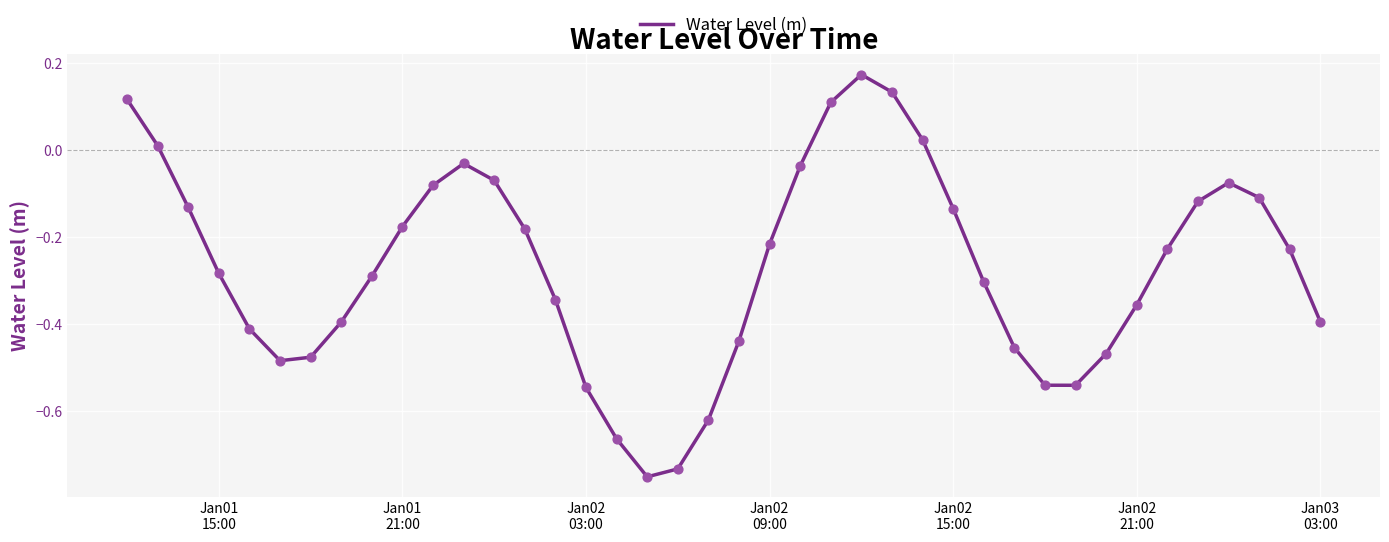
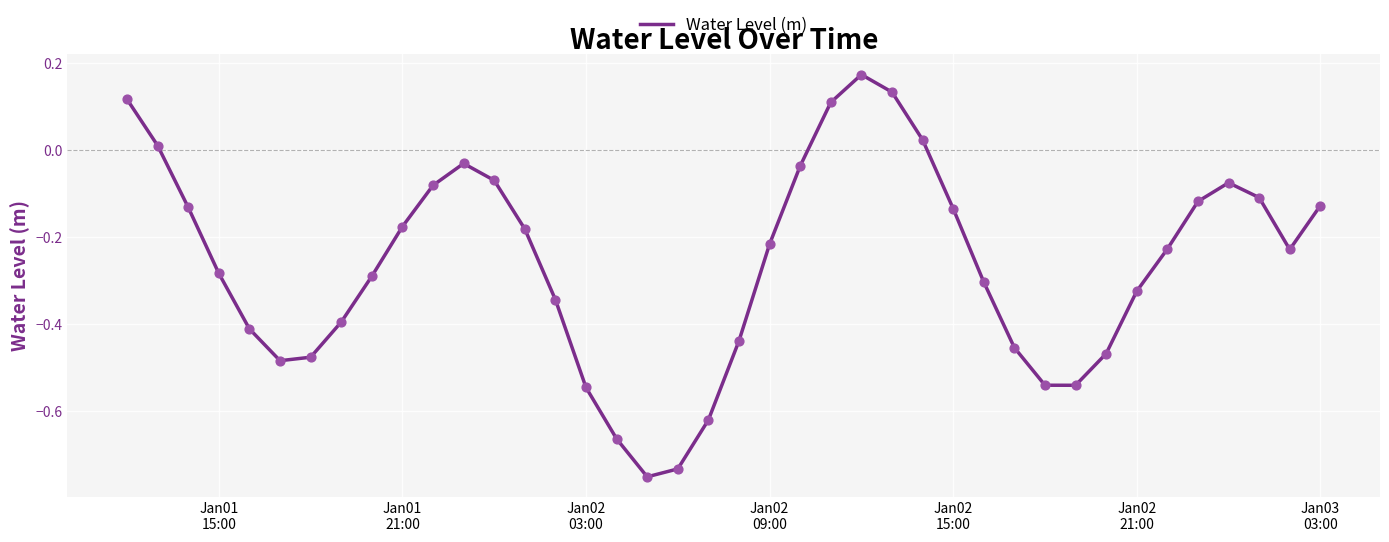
Jan02 21:00: -0.36 -> -0.32
Jan03 03:00: -0.40 -> -0.13
